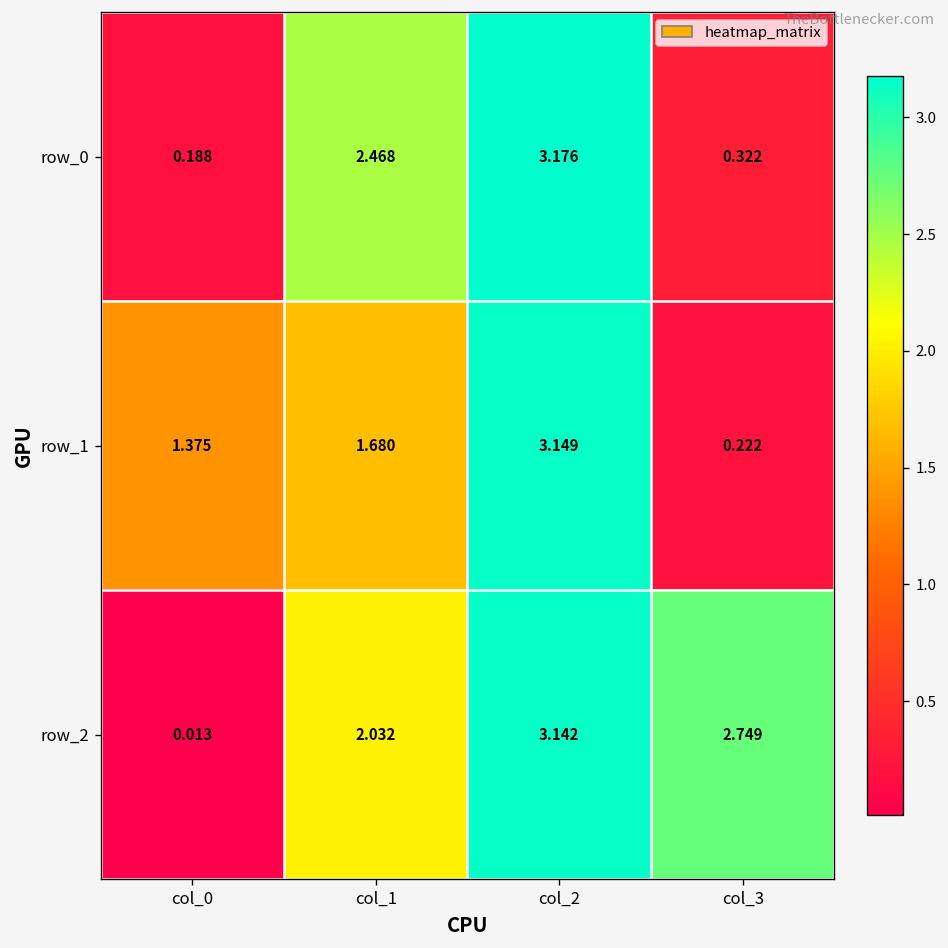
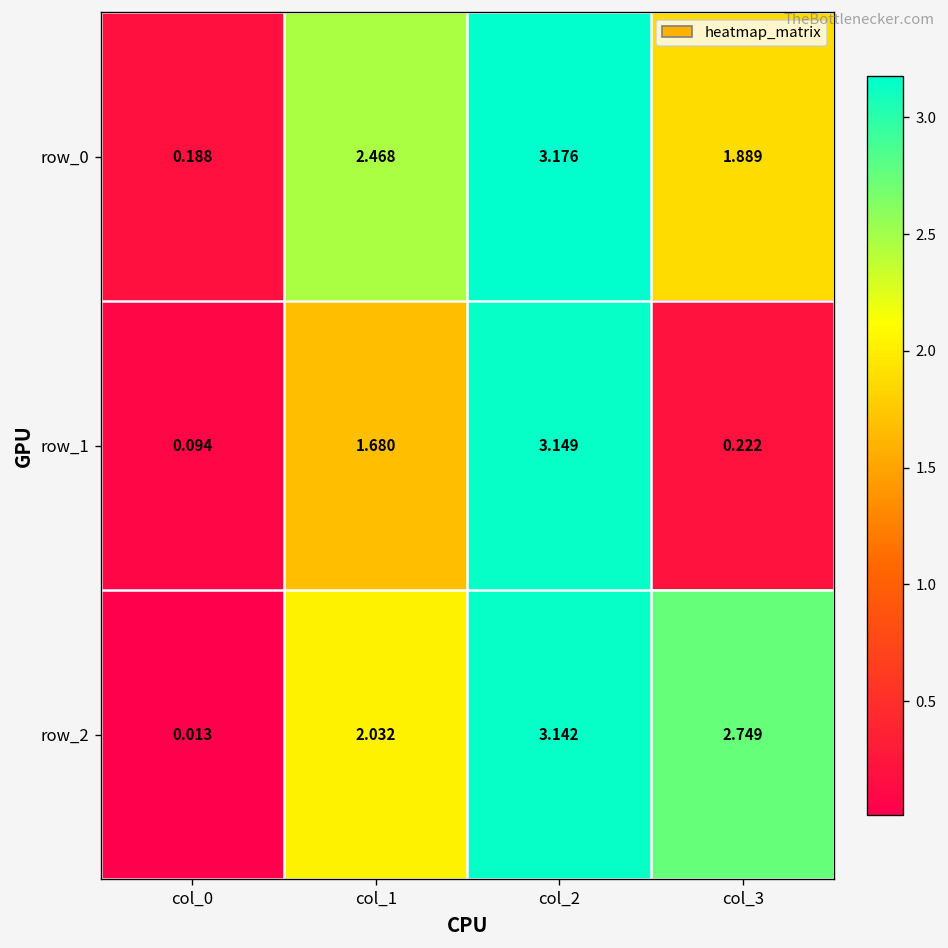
row_0, col_3: 0.322 -> 1.889
row_1, col_0: 1.375 -> 0.094
